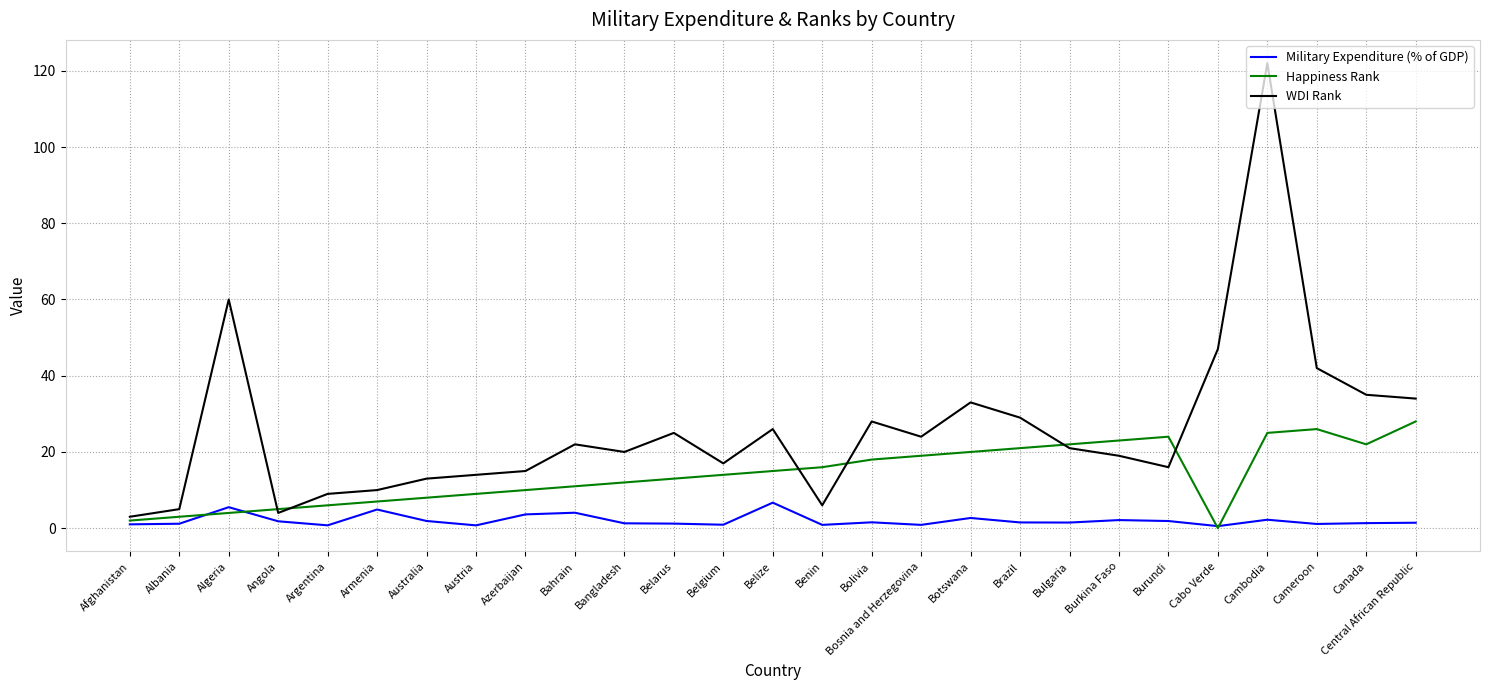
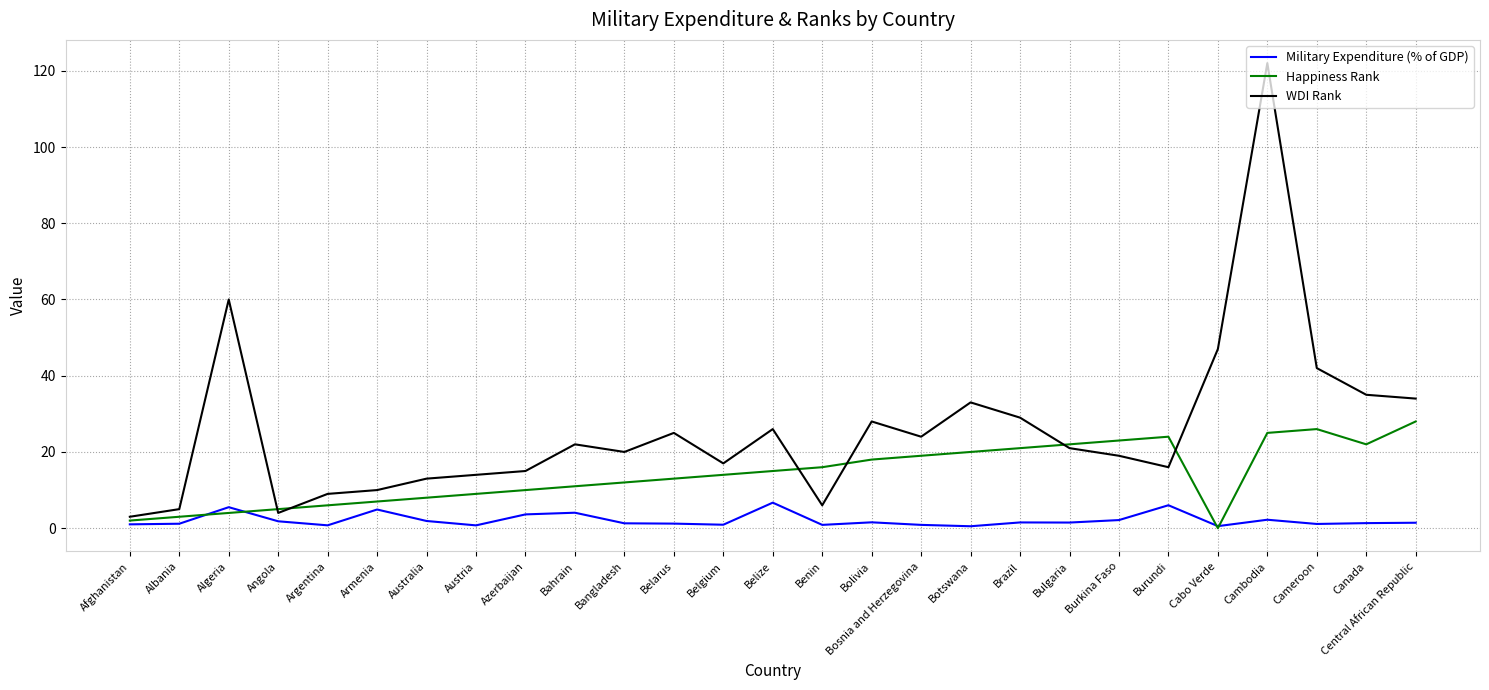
Military Expenditure (% of GDP), Botswana: 3 -> 1
Military Expenditure (% of GDP), Burundi: 2 -> 6
